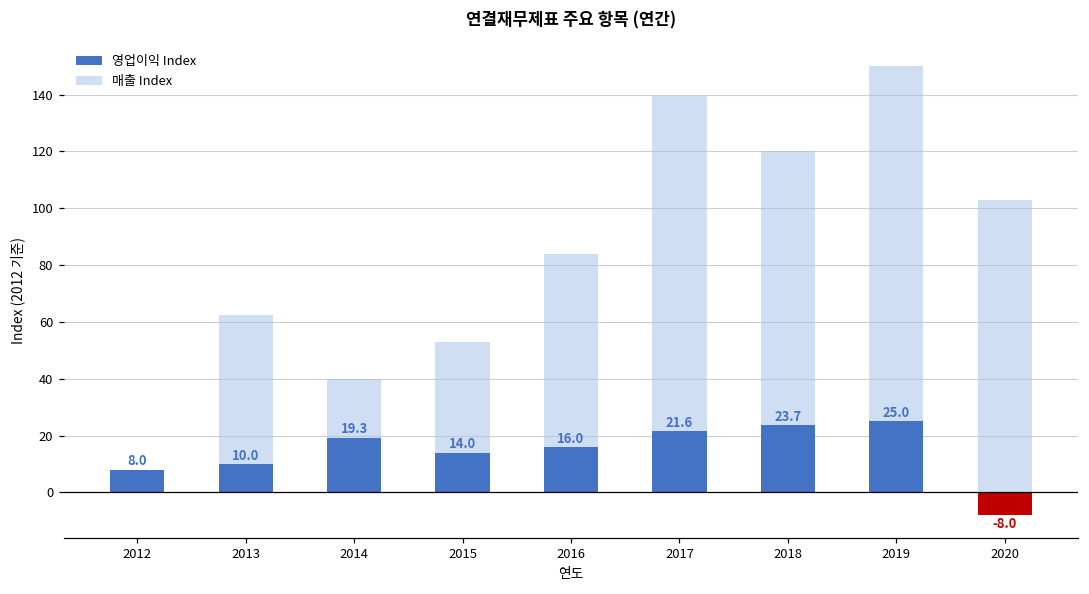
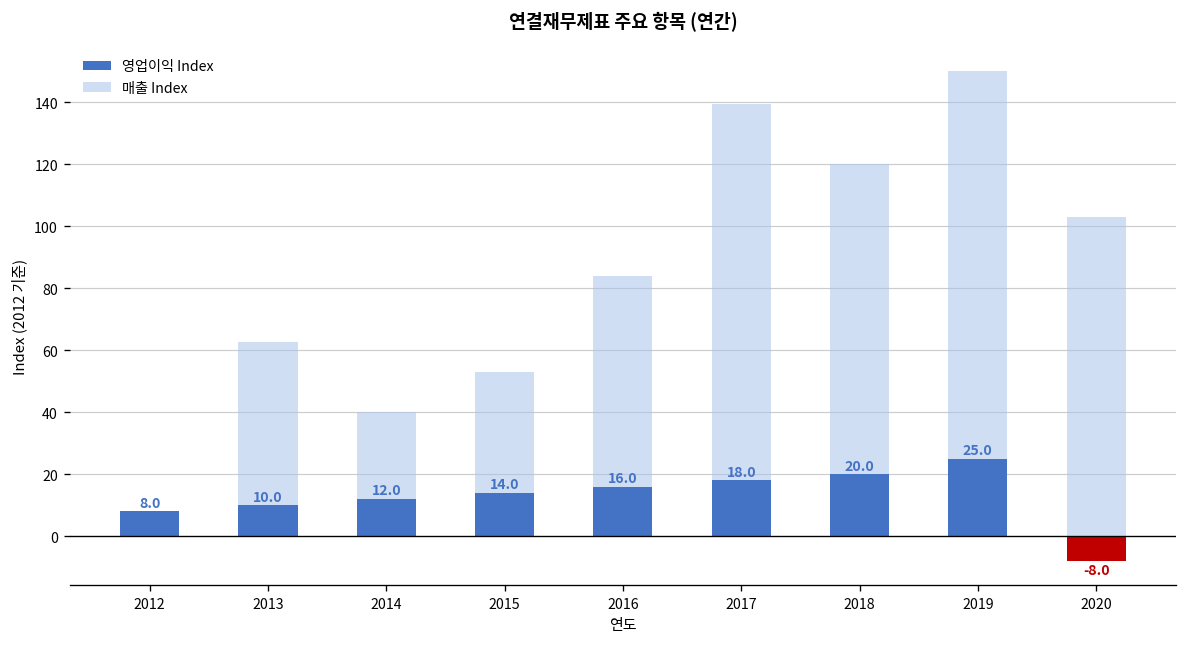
영업이익 Index, 2014: 19.3 -> 12.0
영업이익 Index, 2017: 21.6 -> 18.0
영업이익 Index, 2018: 23.7 -> 20.0
